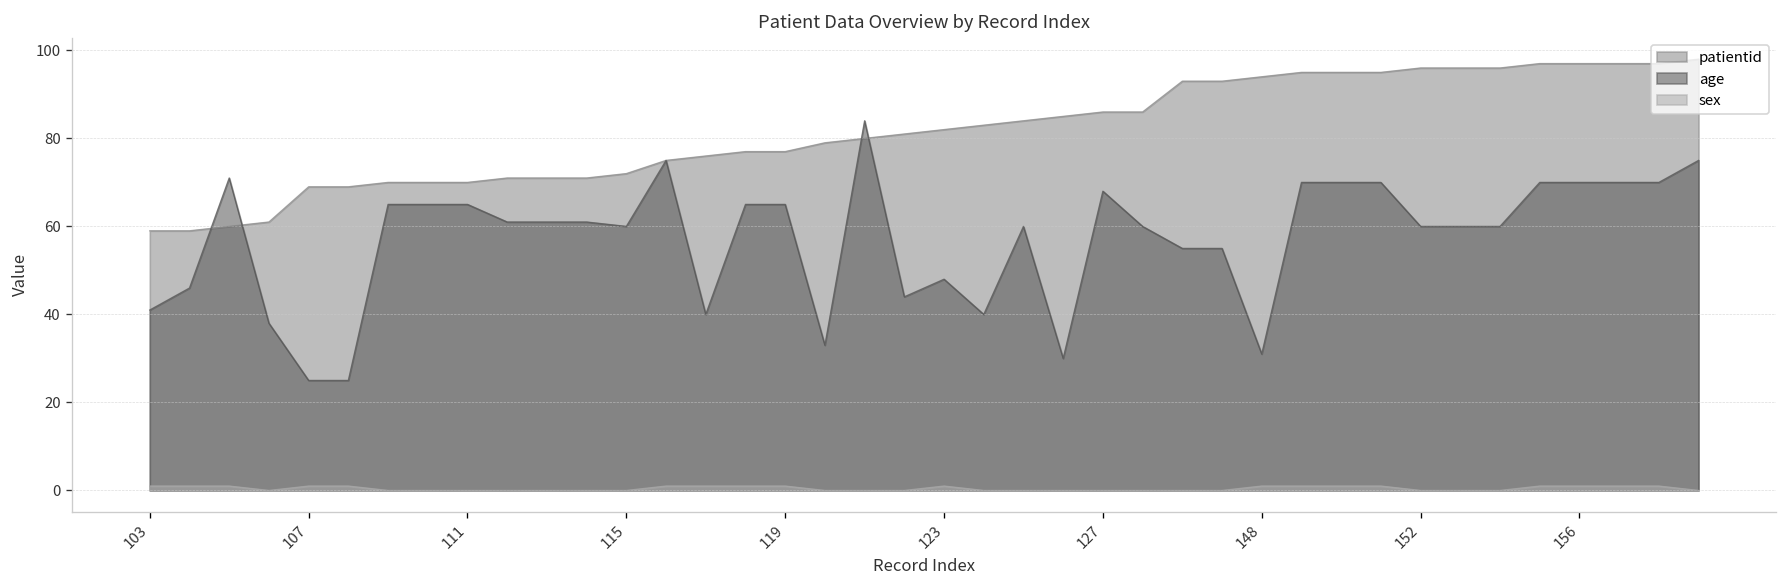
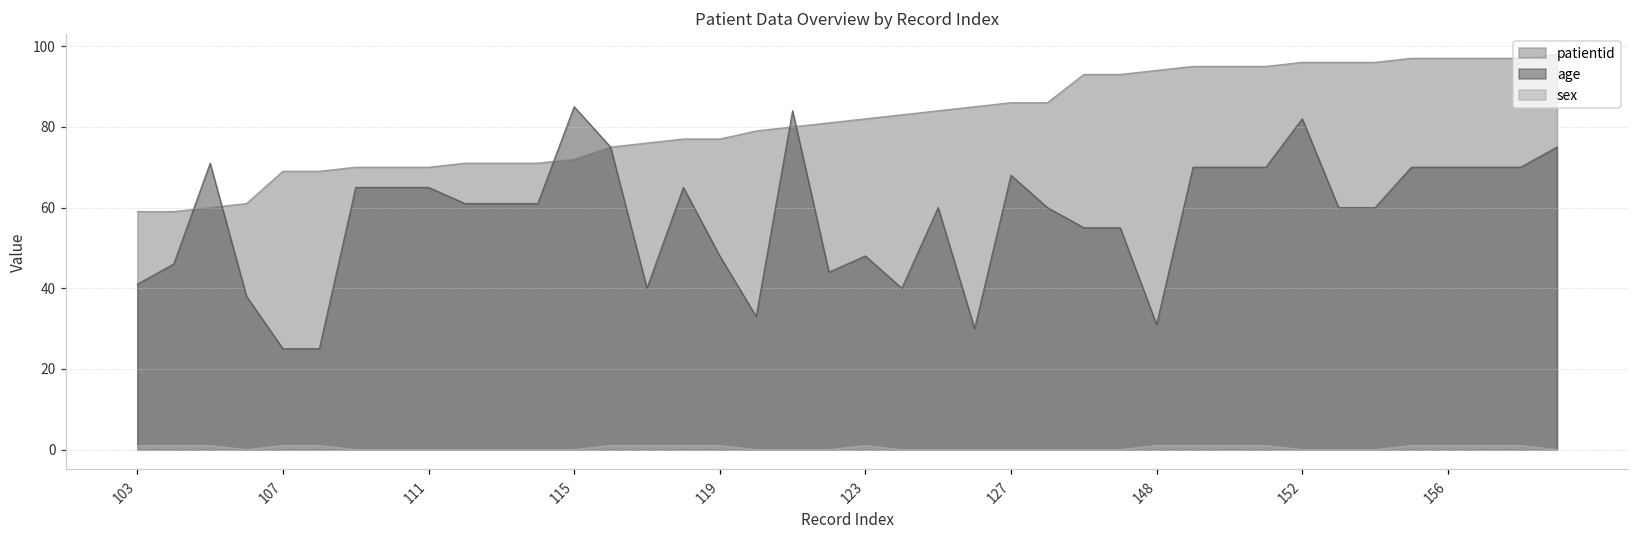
age, 115: 60 -> 85
age, 119: 65 -> 48
age, 152: 60 -> 82
